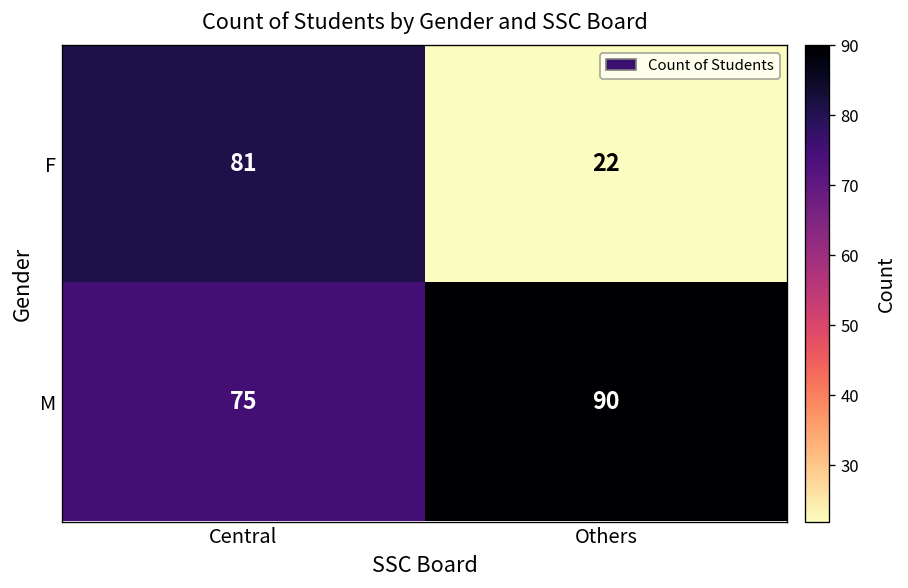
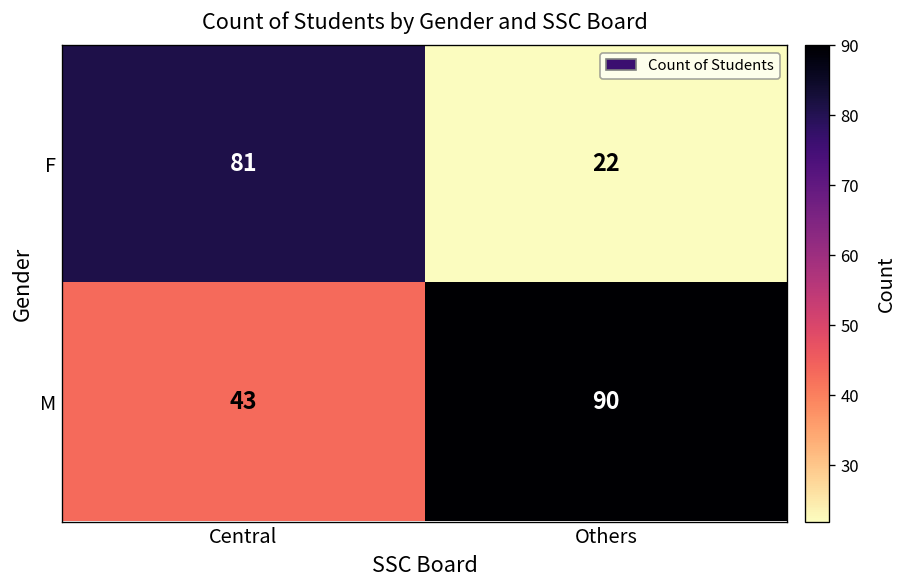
M, Central: 75 -> 43
